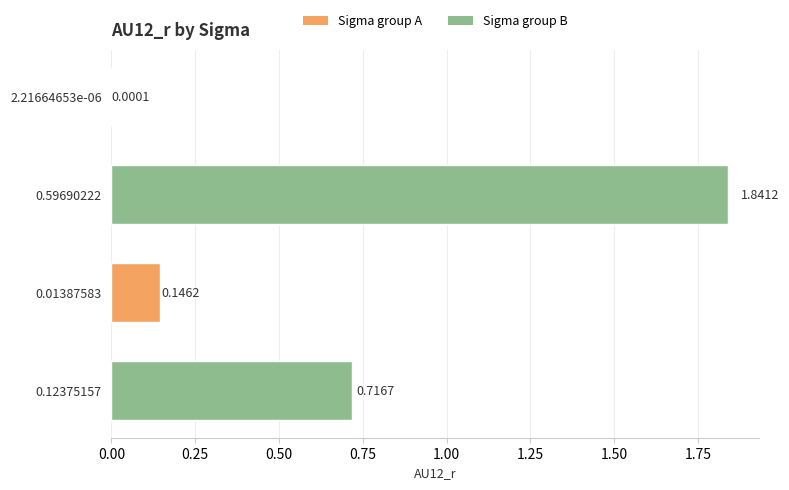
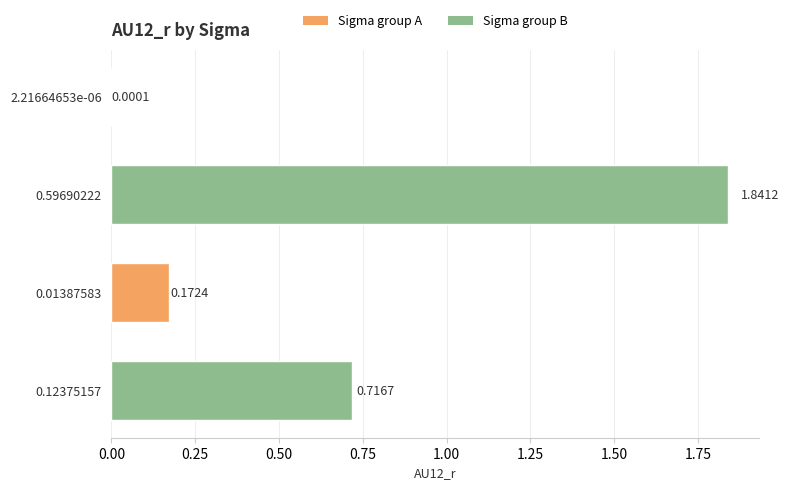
0.01387583: 0.1462 -> 0.1724
